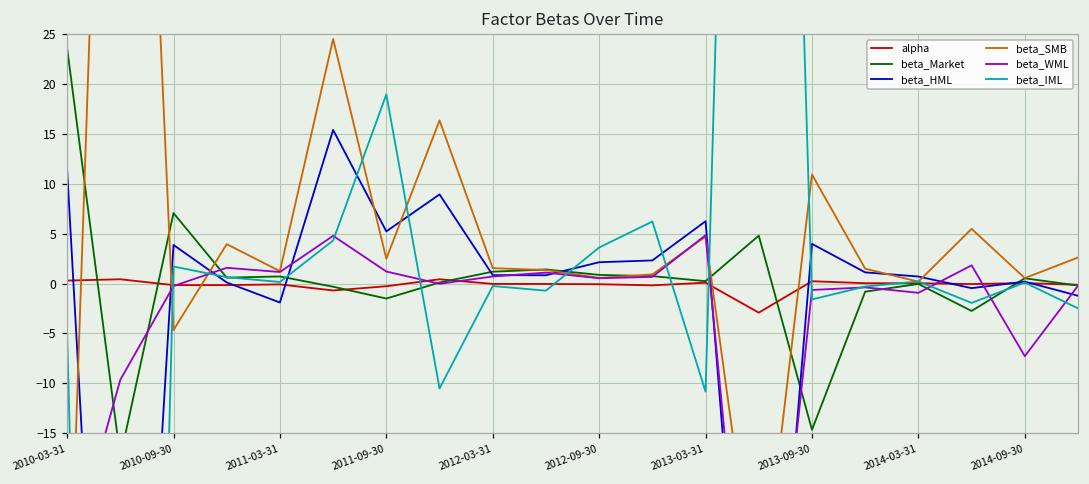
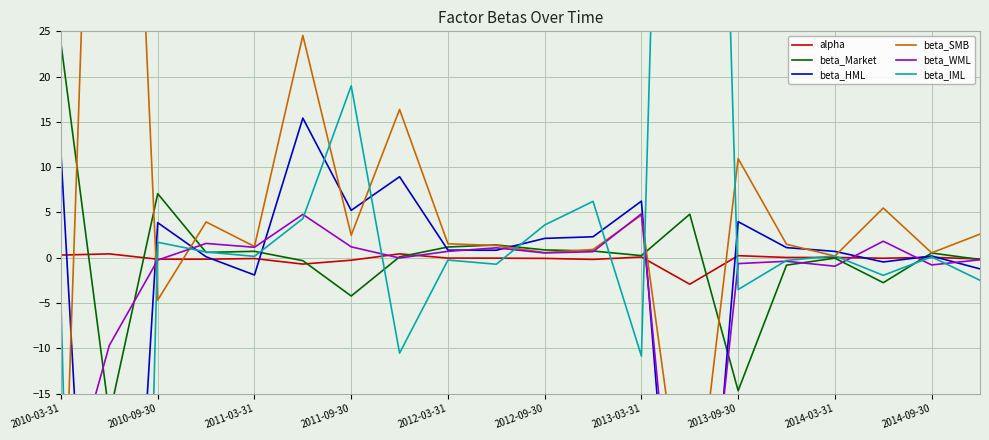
beta_Market, 2011-09-30: -2 -> -4
beta_IML, 2013-09-30: -2 -> -4
beta_WML, 2014-09-30: -7 -> -1
